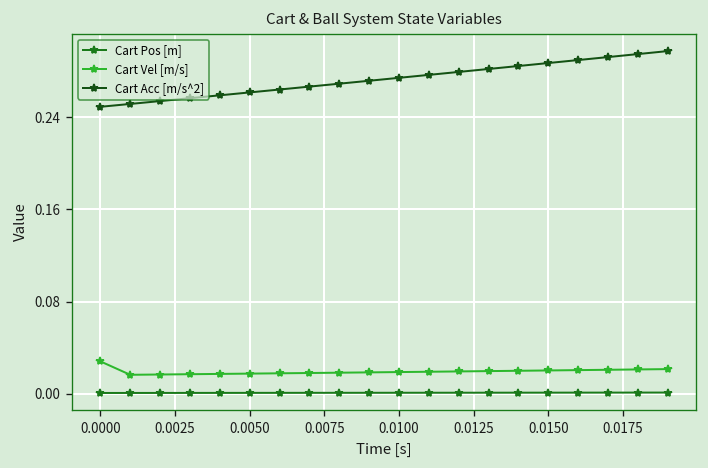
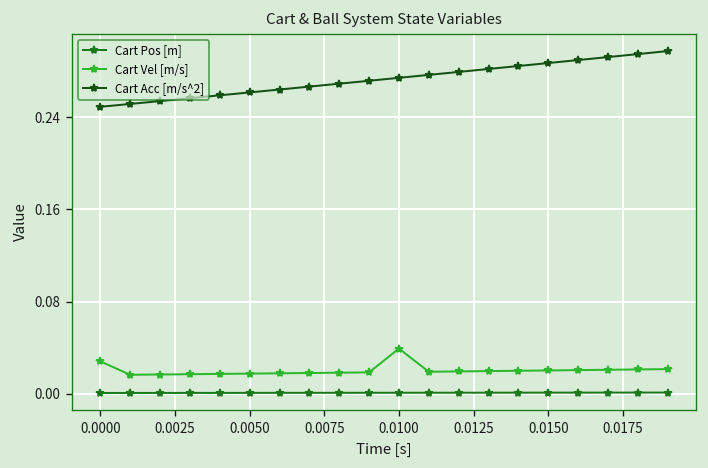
Cart Vel [m/s], 0.0100: 0.02 -> 0.04
